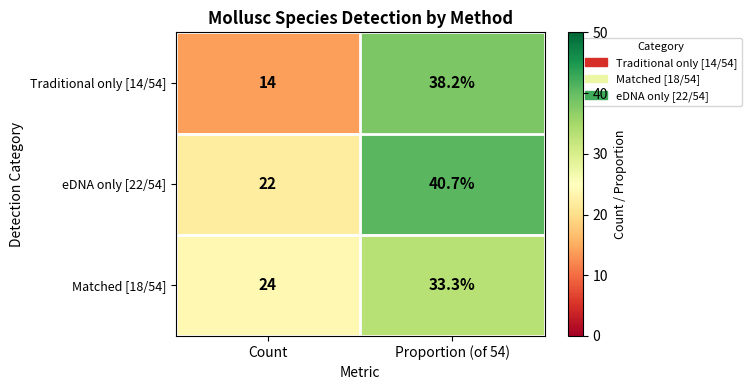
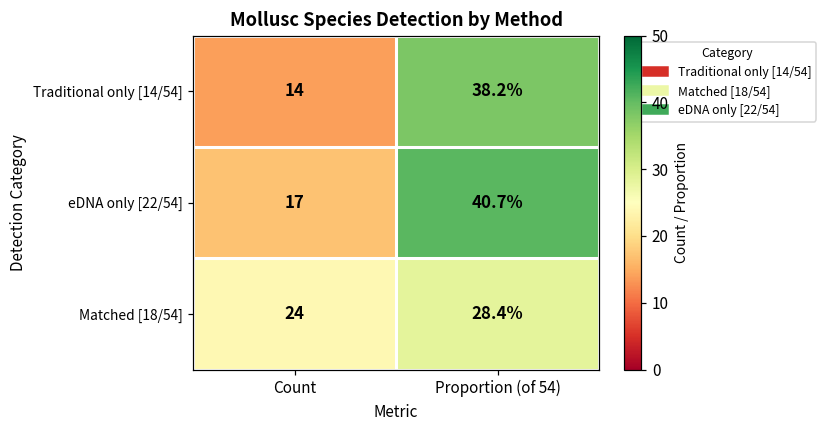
eDNA only [22/54], Count: 22 -> 17
Matched [18/54], Proportion (of 54): 33.3% -> 28.4%
